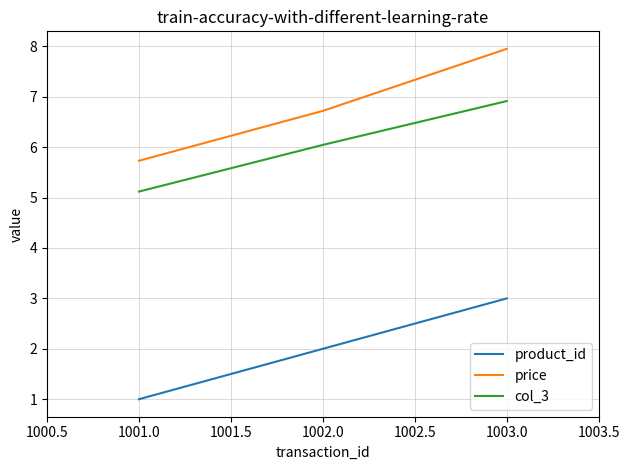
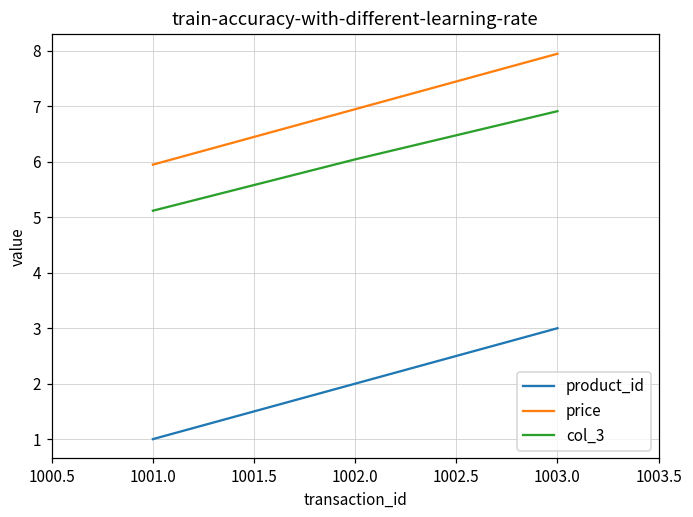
price, 1001.0: 5.7 -> 6.0
price, 1002.0: 6.7 -> 7.0
